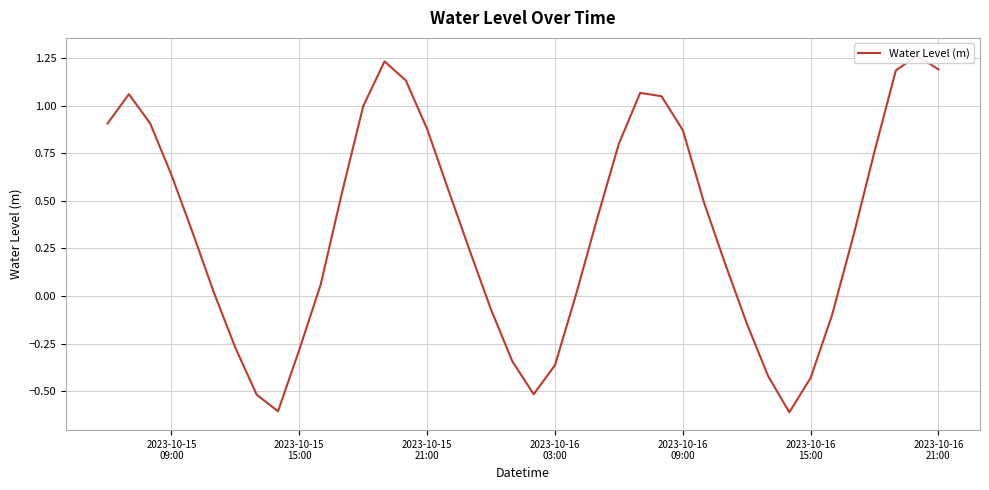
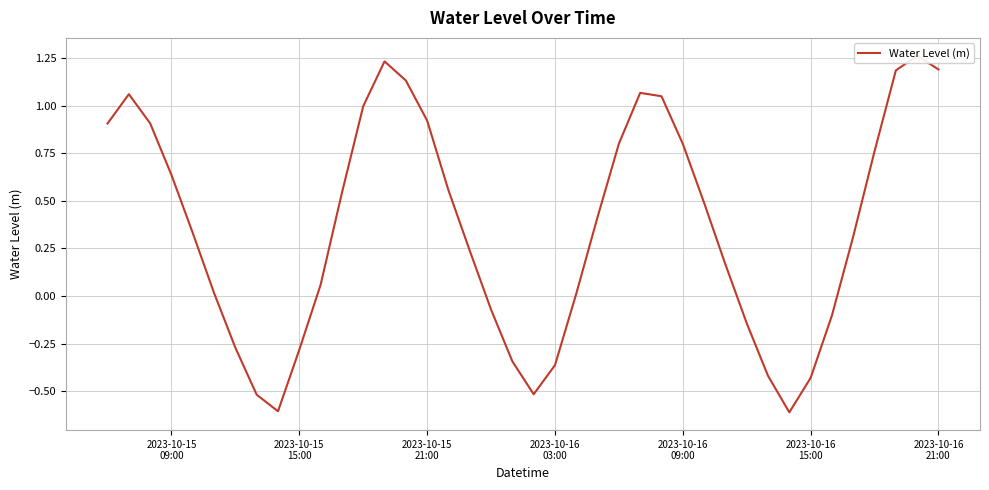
2023-10-15 21:00: 0.88 -> 0.92
2023-10-16 09:00: 0.87 -> 0.80
